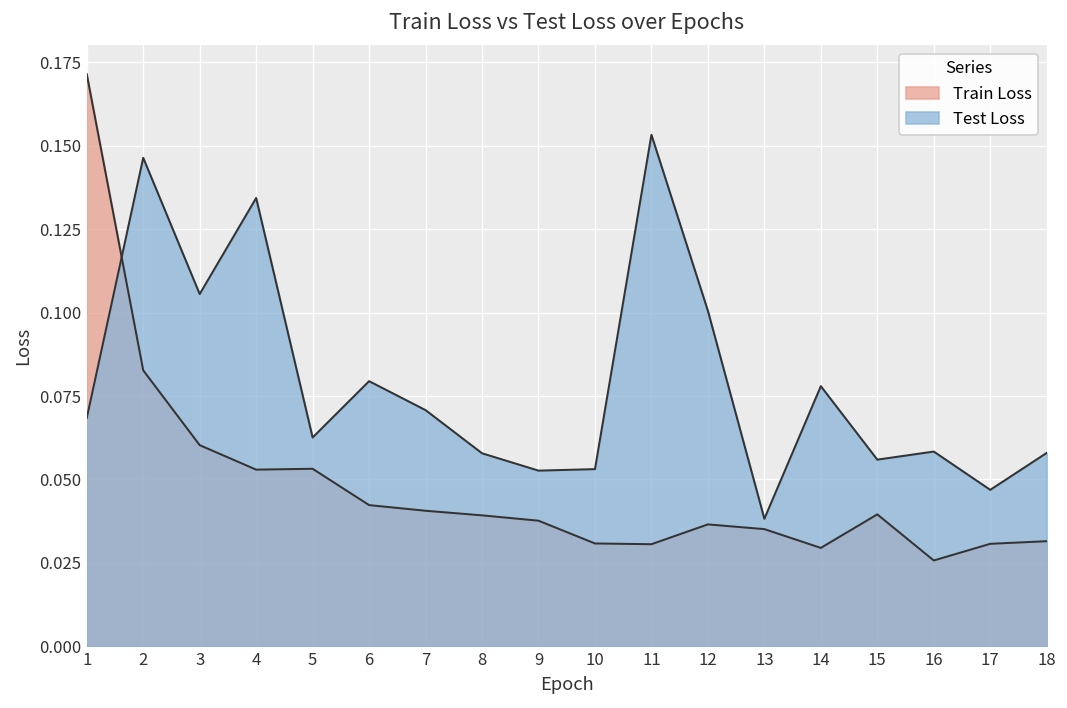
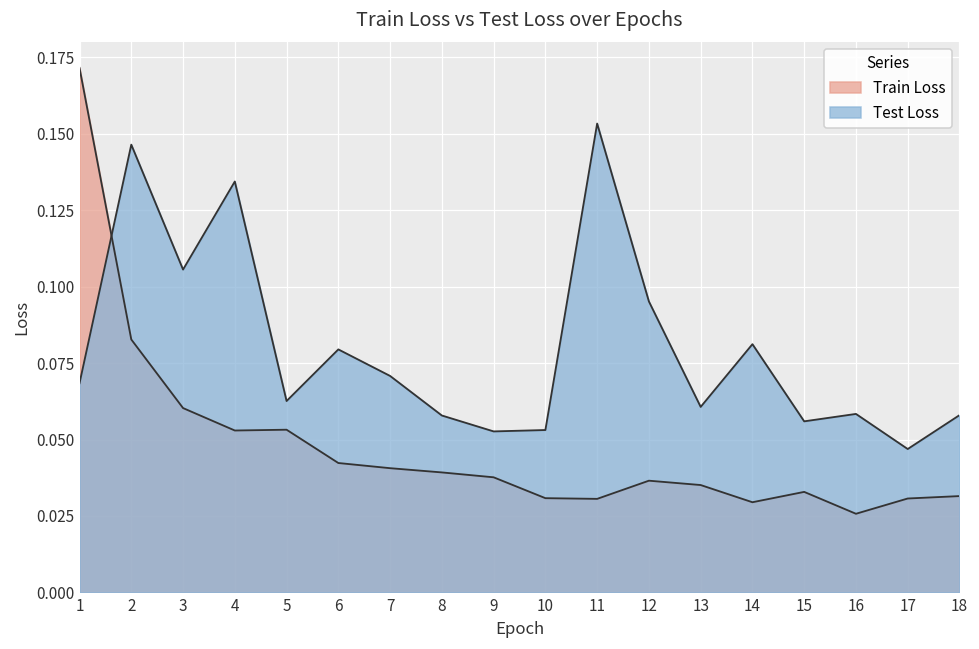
Test Loss, 12: 0.101 -> 0.095
Test Loss, 13: 0.038 -> 0.061
Test Loss, 14: 0.078 -> 0.081
Train Loss, 15: 0.040 -> 0.033
